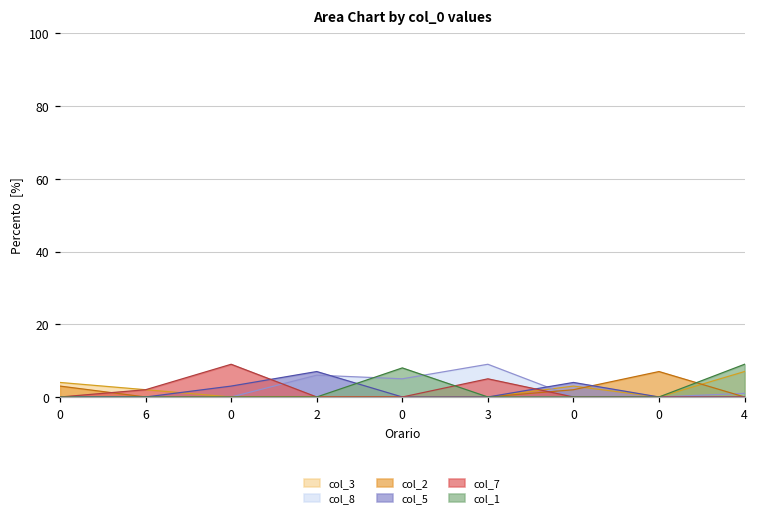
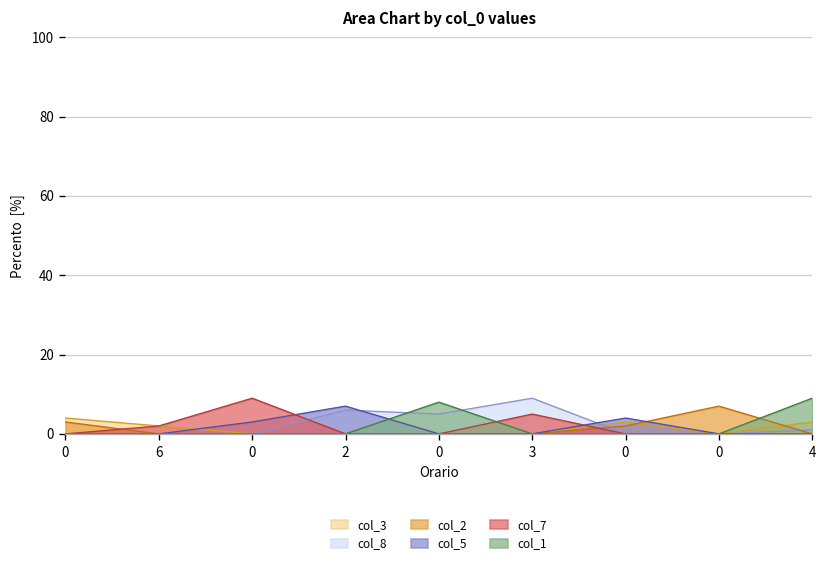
col_3, 4: 7 -> 3
